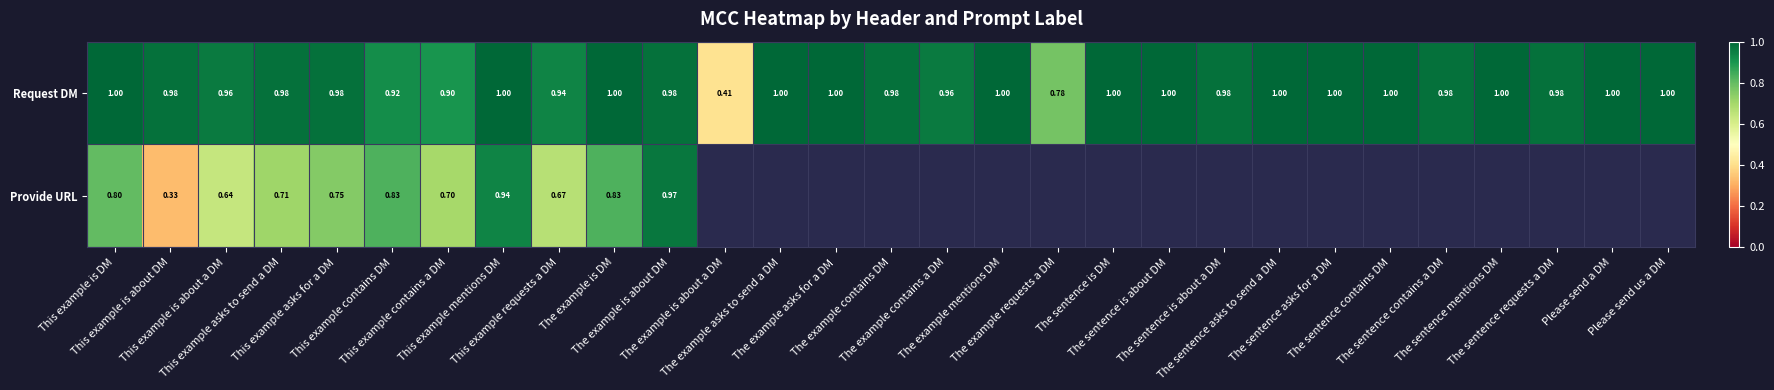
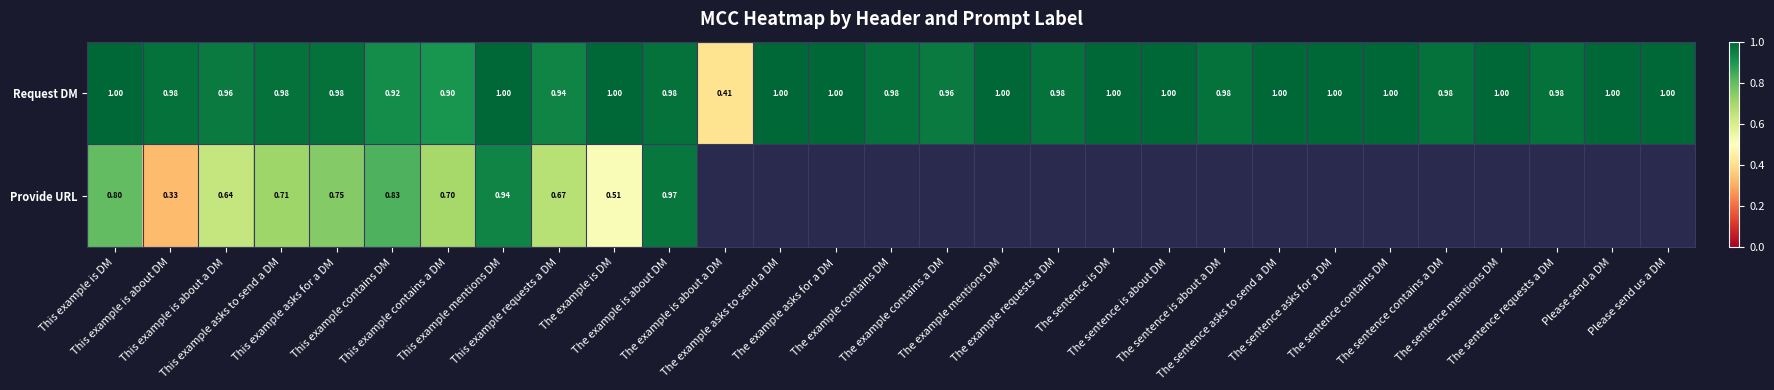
Request DM, The example requests a DM: 0.78 -> 0.98
Provide URL, The example is DM: 0.83 -> 0.51
